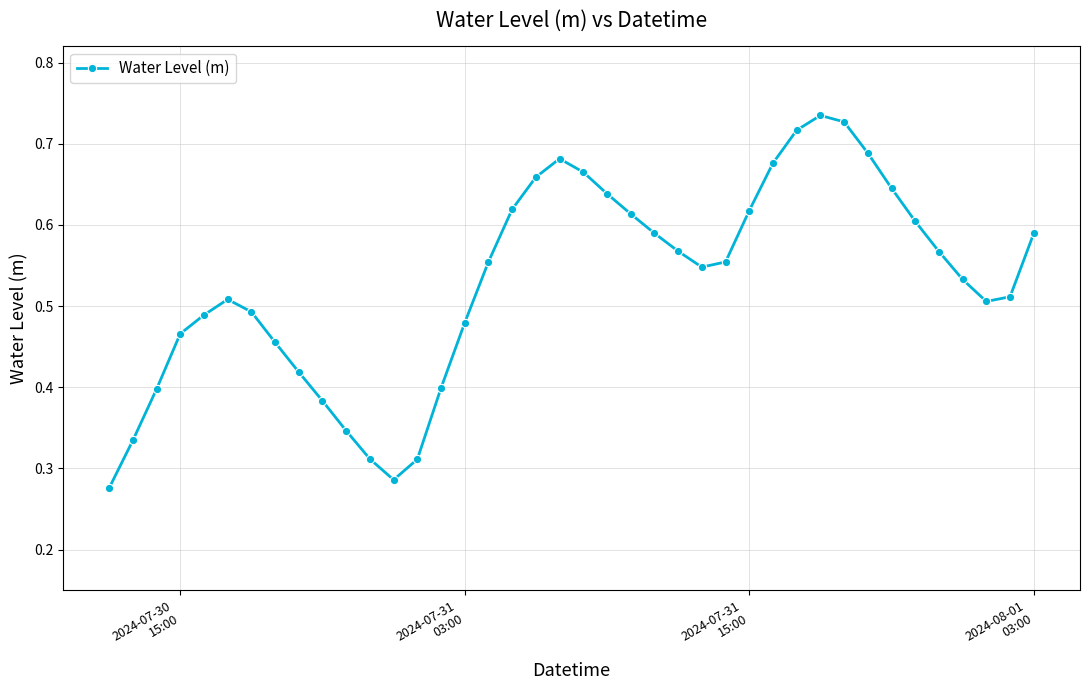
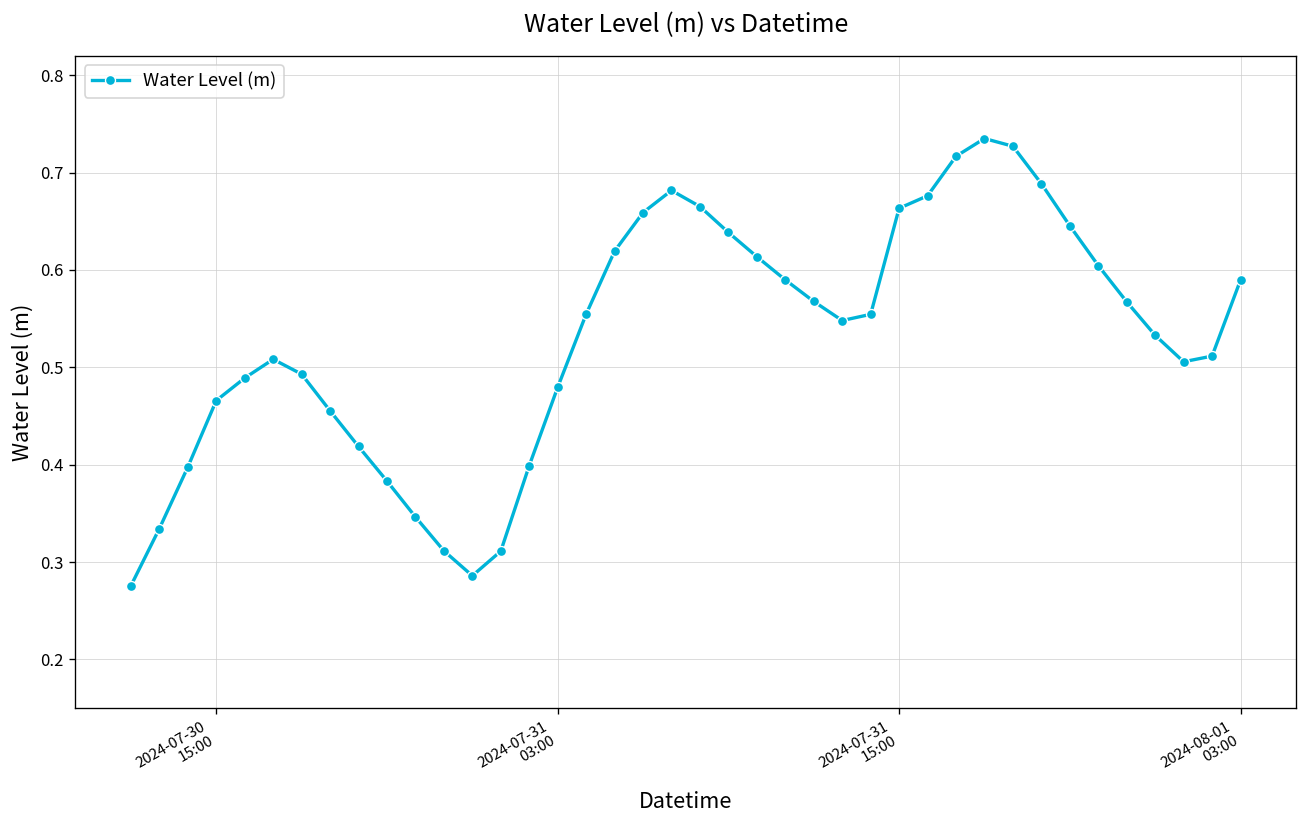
2024-07-31 15:00: 0.62 -> 0.66
